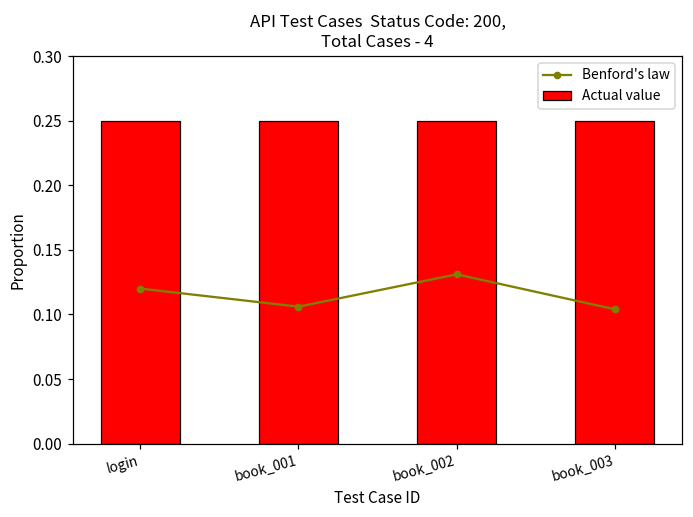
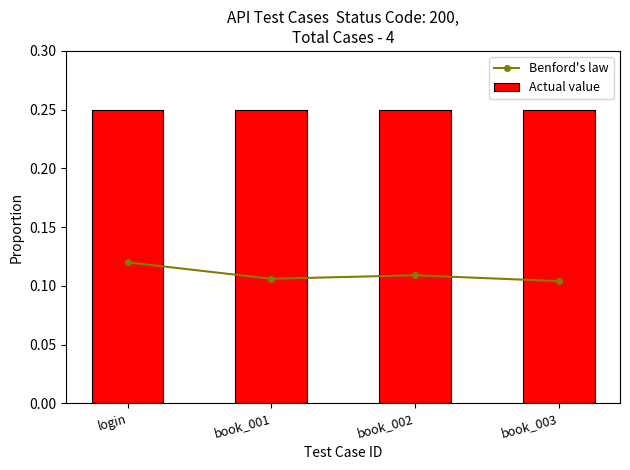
Benford's law, book_002: 0.131 -> 0.109
